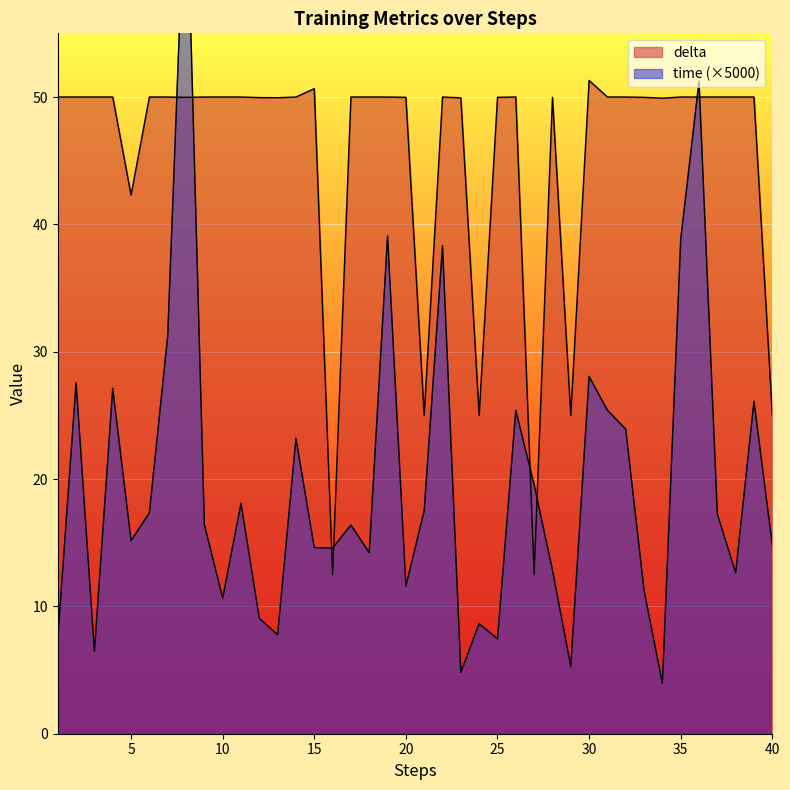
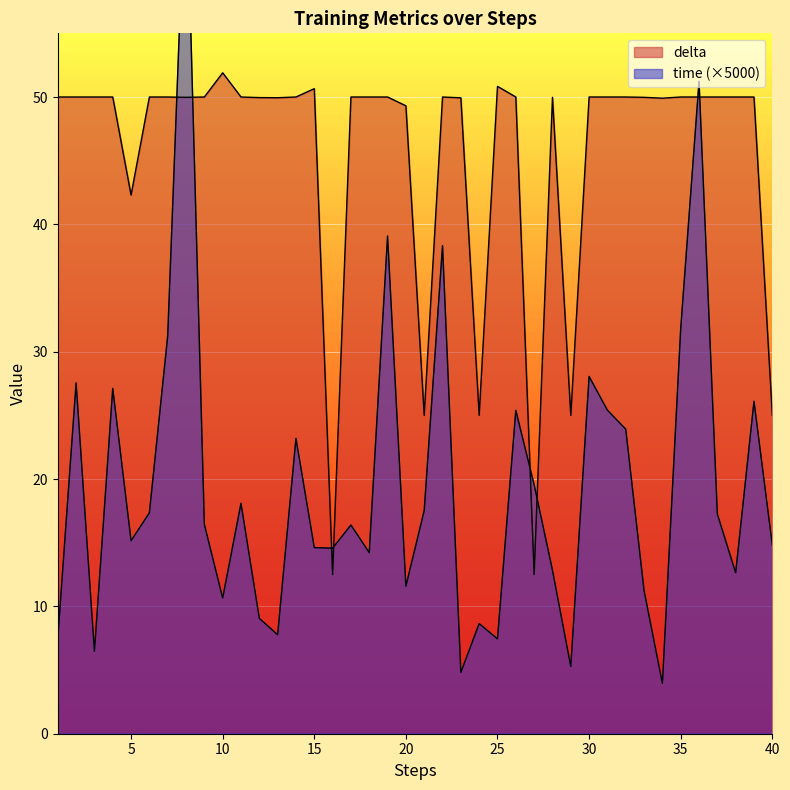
delta, 10: 50.0 -> 51.9
delta, 20: 50.0 -> 49.3
delta, 25: 50.0 -> 50.8
delta, 30: 51.3 -> 50.0
time (×5000), 35: 38.8 -> 31.8
